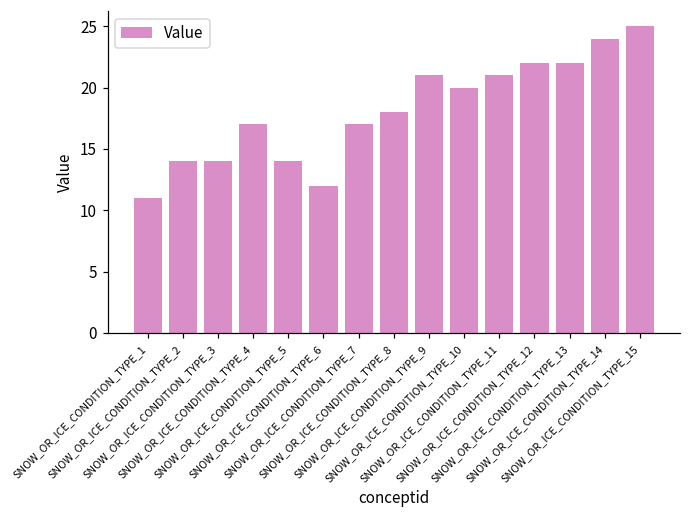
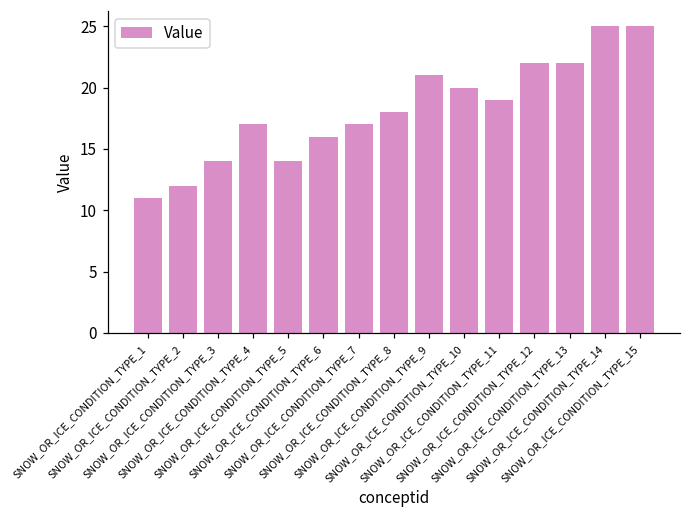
SNOW_OR_ICE_CONDITION_TYPE_2: 14 -> 12
SNOW_OR_ICE_CONDITION_TYPE_6: 12 -> 16
SNOW_OR_ICE_CONDITION_TYPE_11: 21 -> 19
SNOW_OR_ICE_CONDITION_TYPE_14: 24 -> 25
